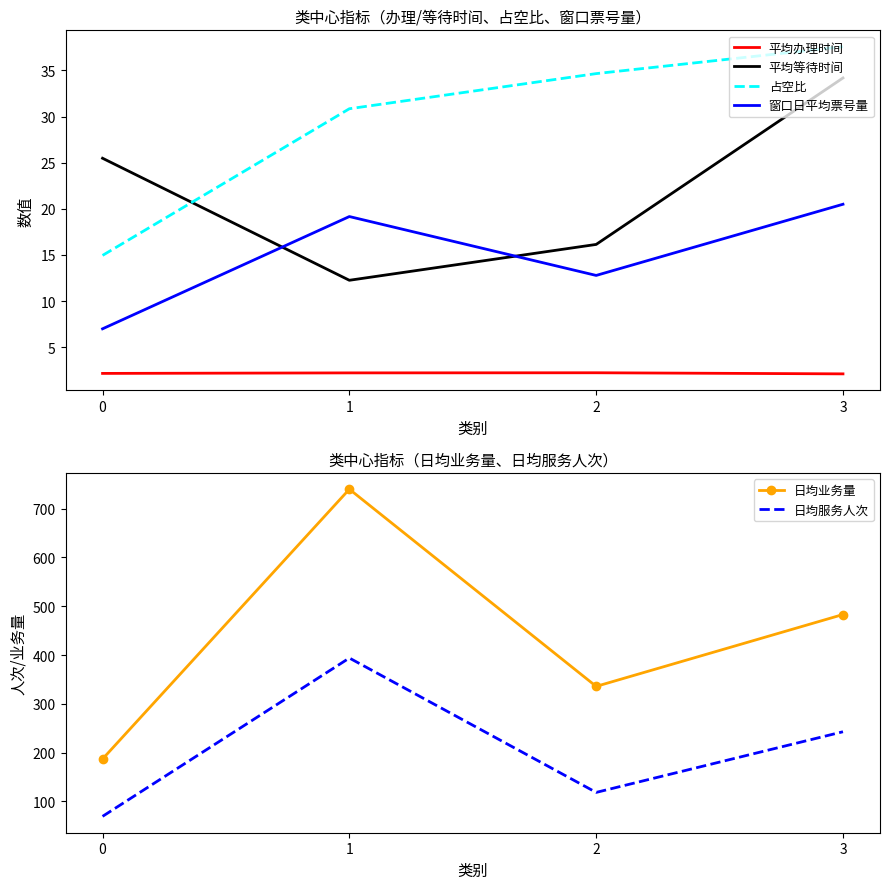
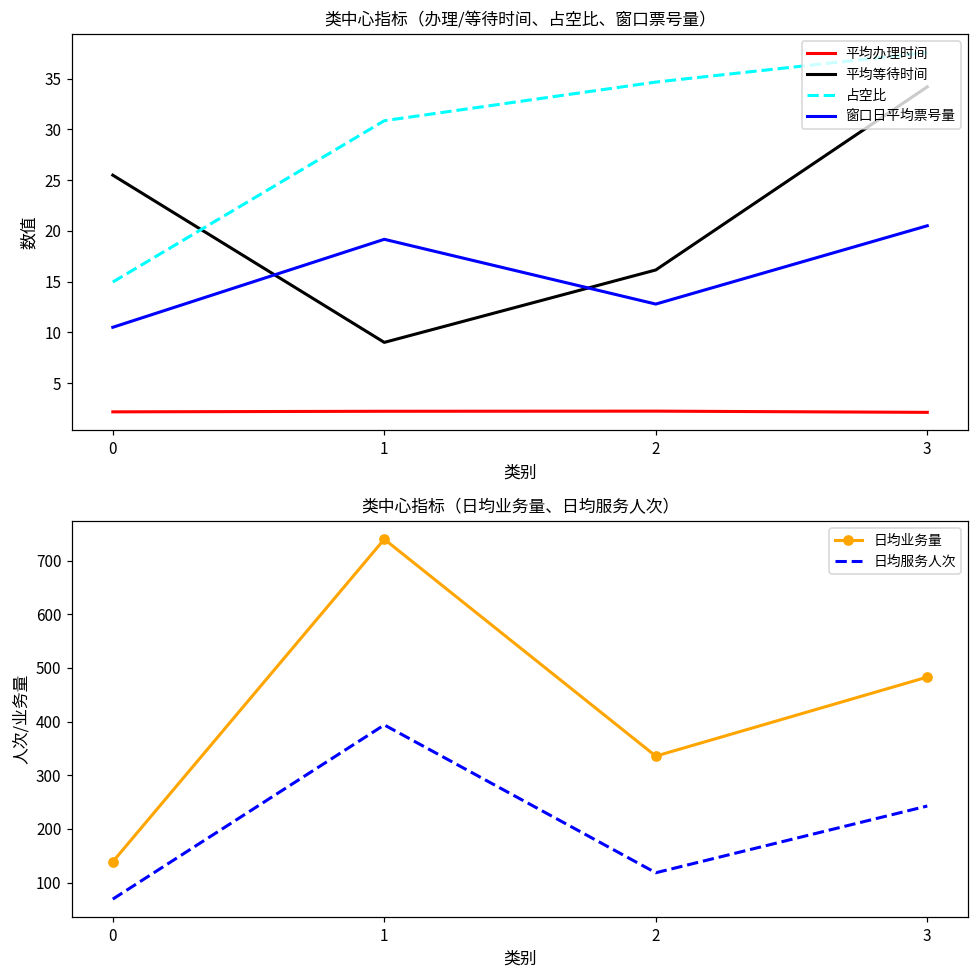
类中心指标（办理/等待时间、占空比、窗口票号量）, 窗口日平均票号量, 0: 7 -> 10
类中心指标（办理/等待时间、占空比、窗口票号量）, 平均等待时间, 1: 12 -> 9
类中心指标（日均业务量、日均服务人次）, 日均业务量, 0: 190 -> 140
